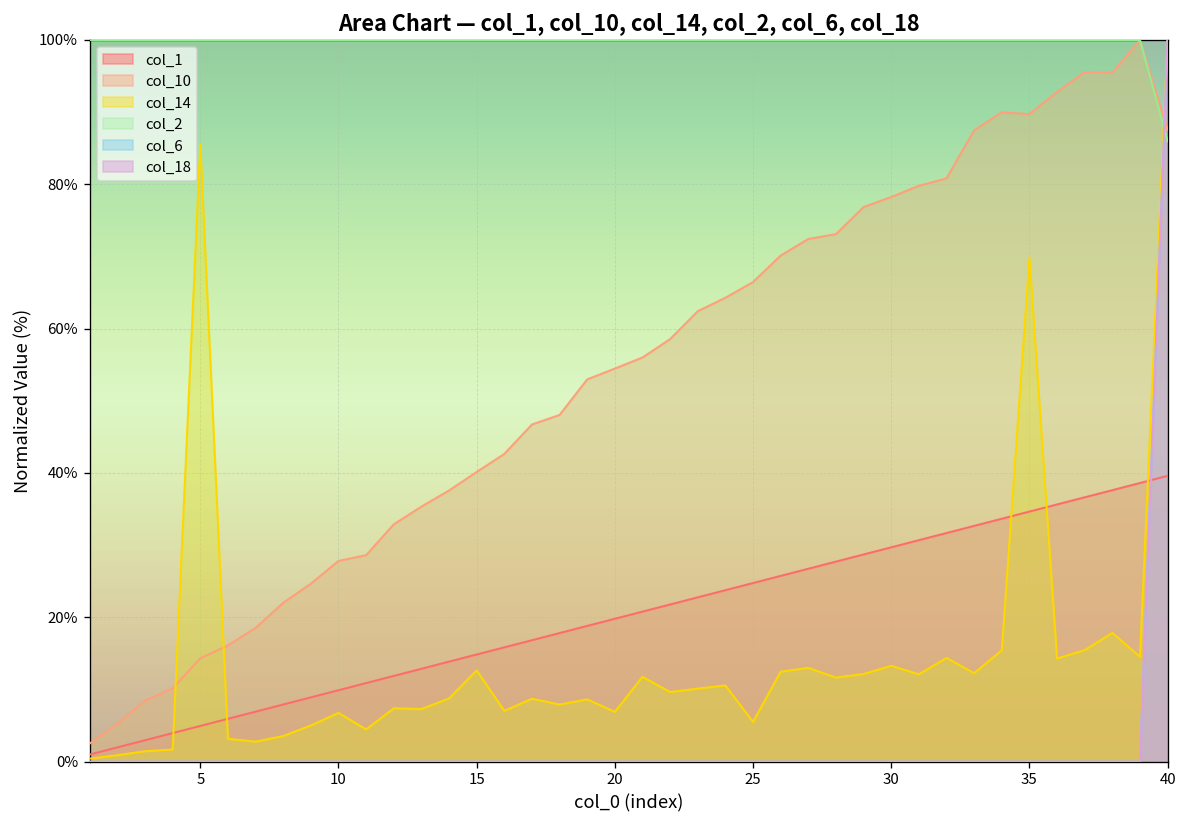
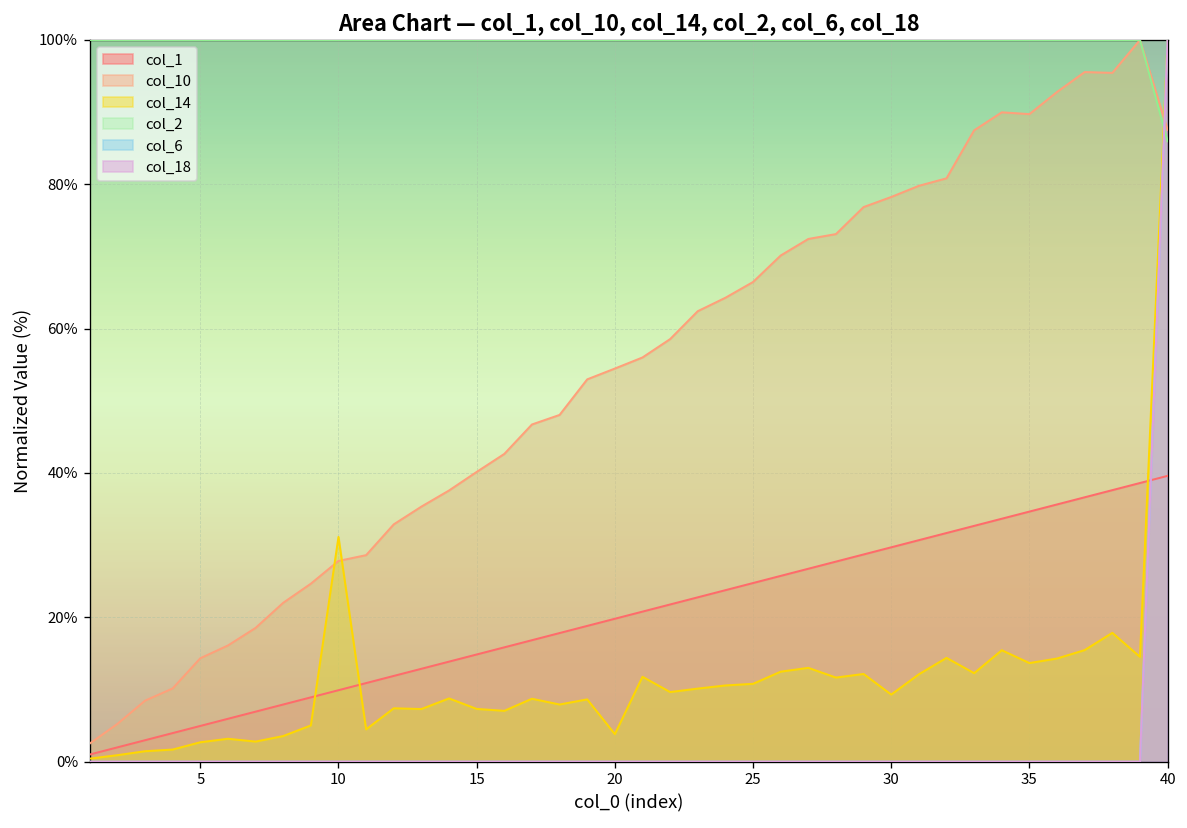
col_14, 5: 86% -> 3%
col_14, 10: 7% -> 31%
col_14, 15: 13% -> 7%
col_14, 20: 7% -> 4%
col_14, 25: 6% -> 11%
col_14, 30: 13% -> 9%
col_14, 35: 70% -> 14%
